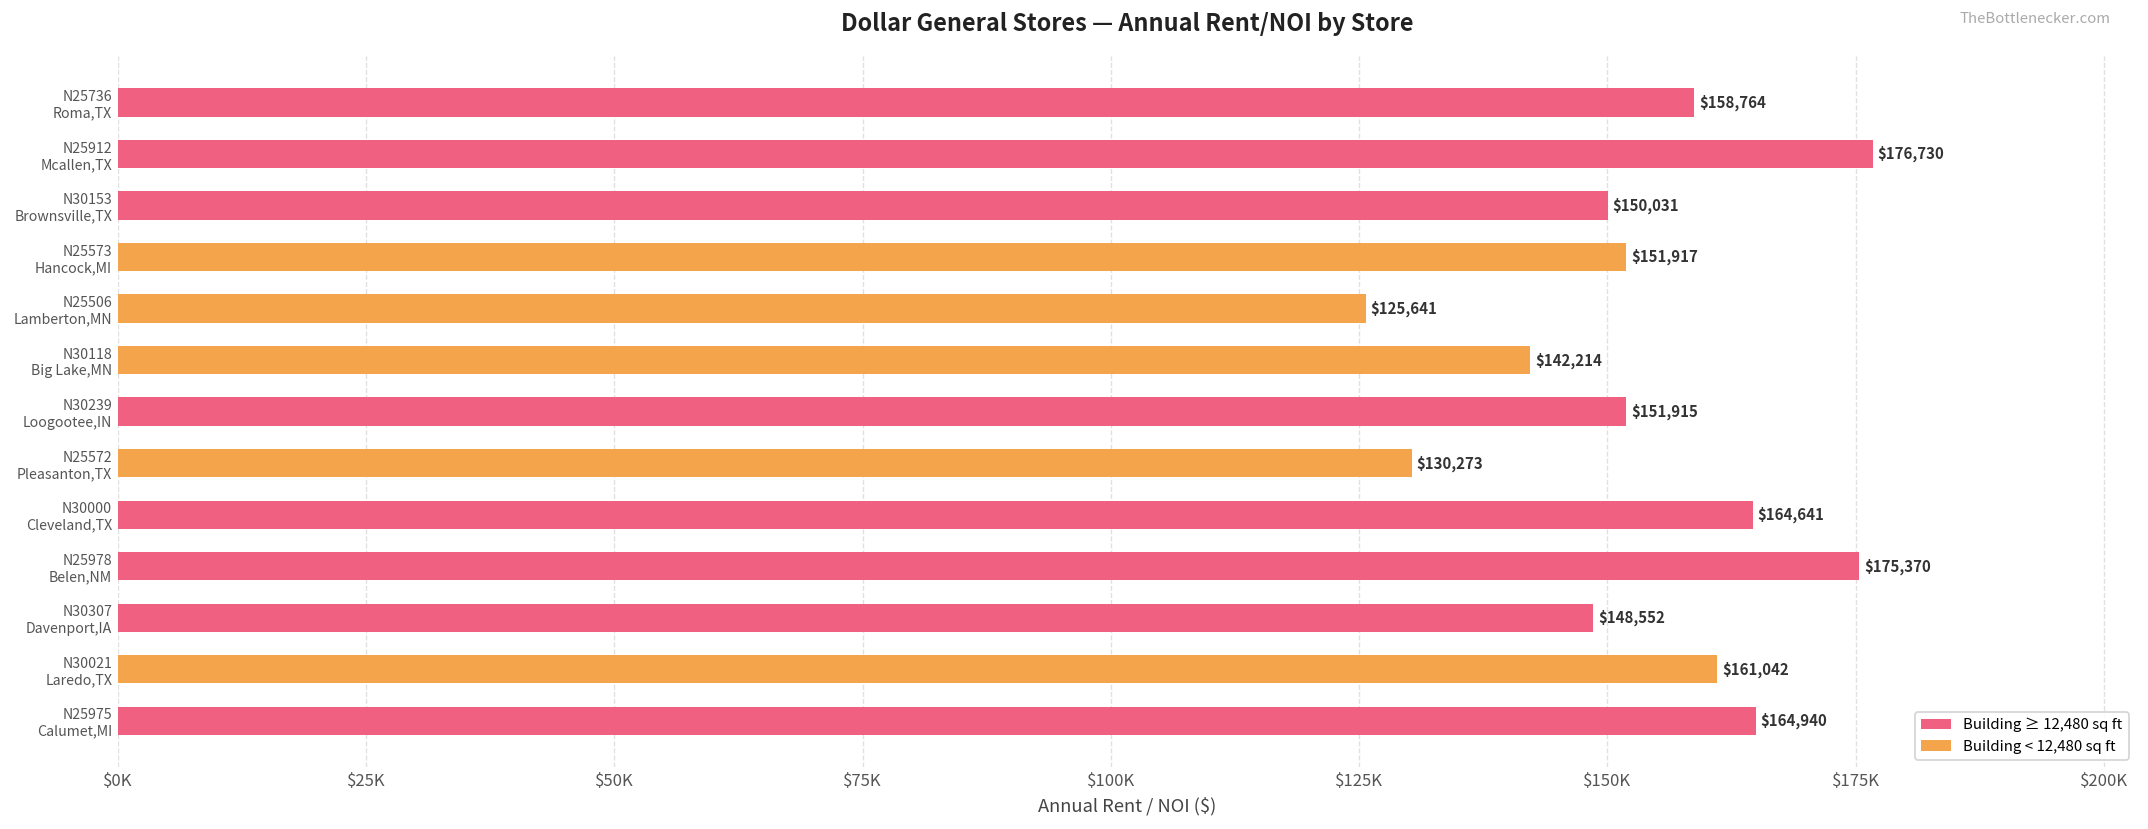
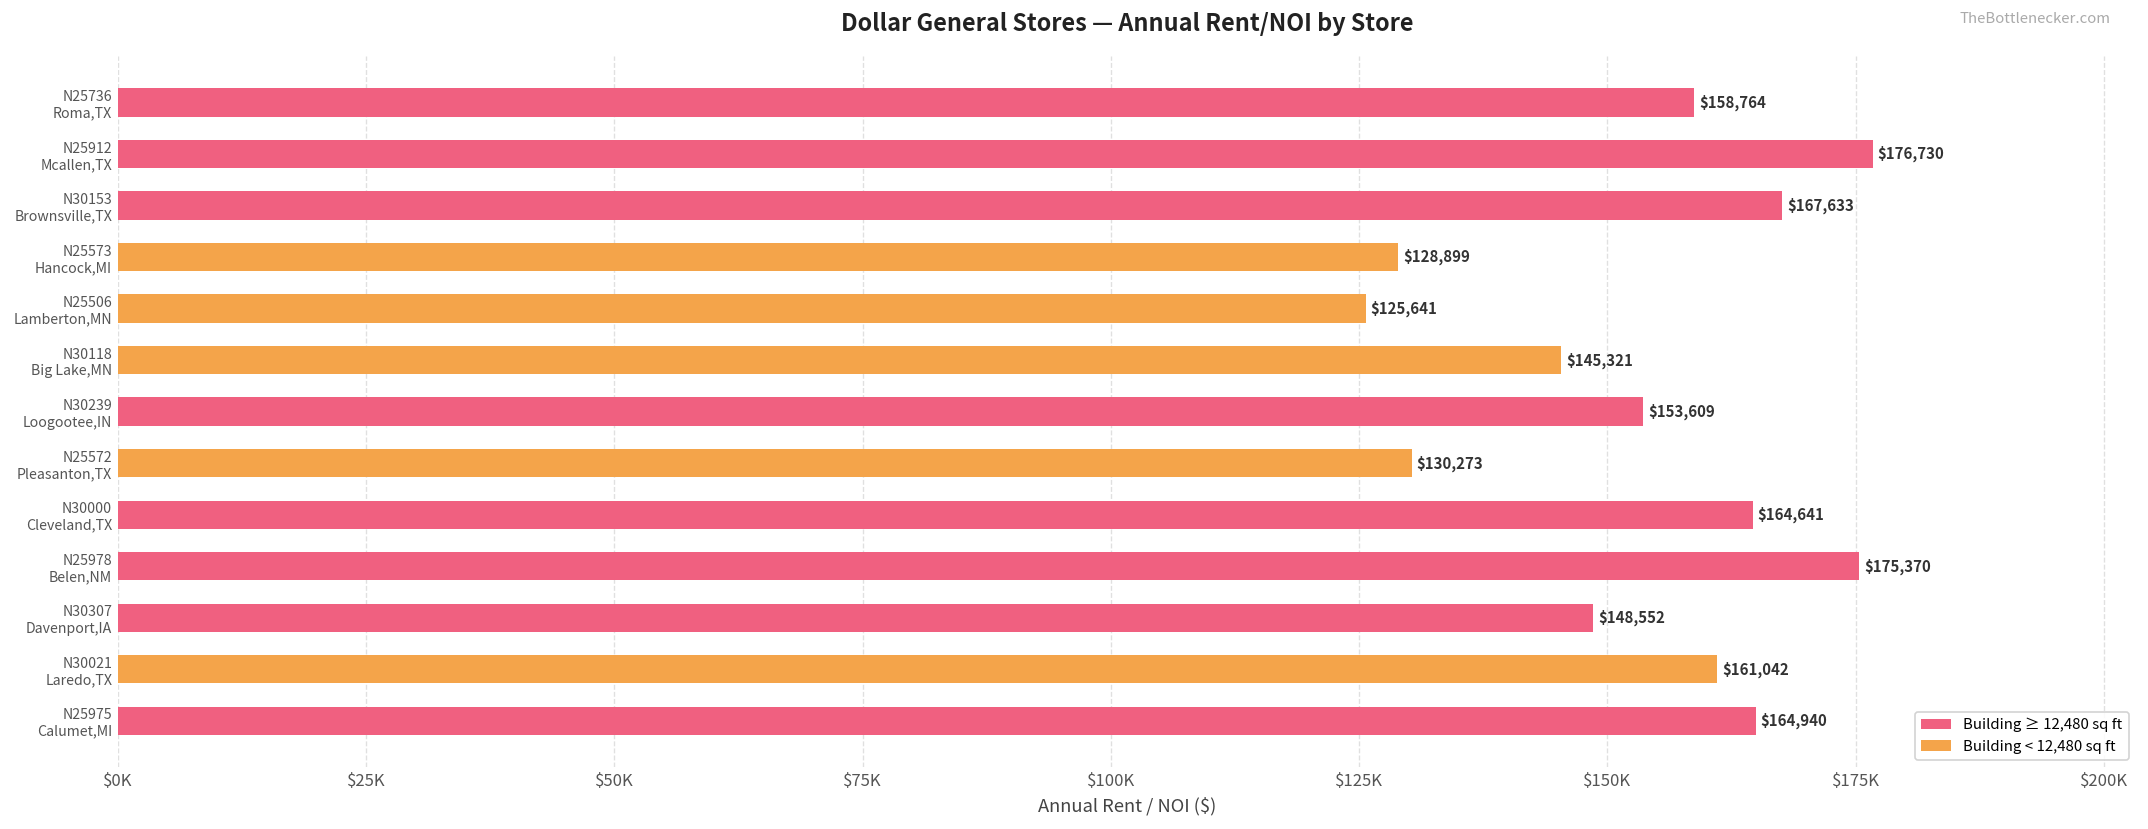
N30153 Brownsville,TX: $150,031 -> $167,633
N25573 Hancock,MI: $151,917 -> $128,899
N30118 Big Lake,MN: $142,214 -> $145,321
N30239 Loogootee,IN: $151,915 -> $153,609
